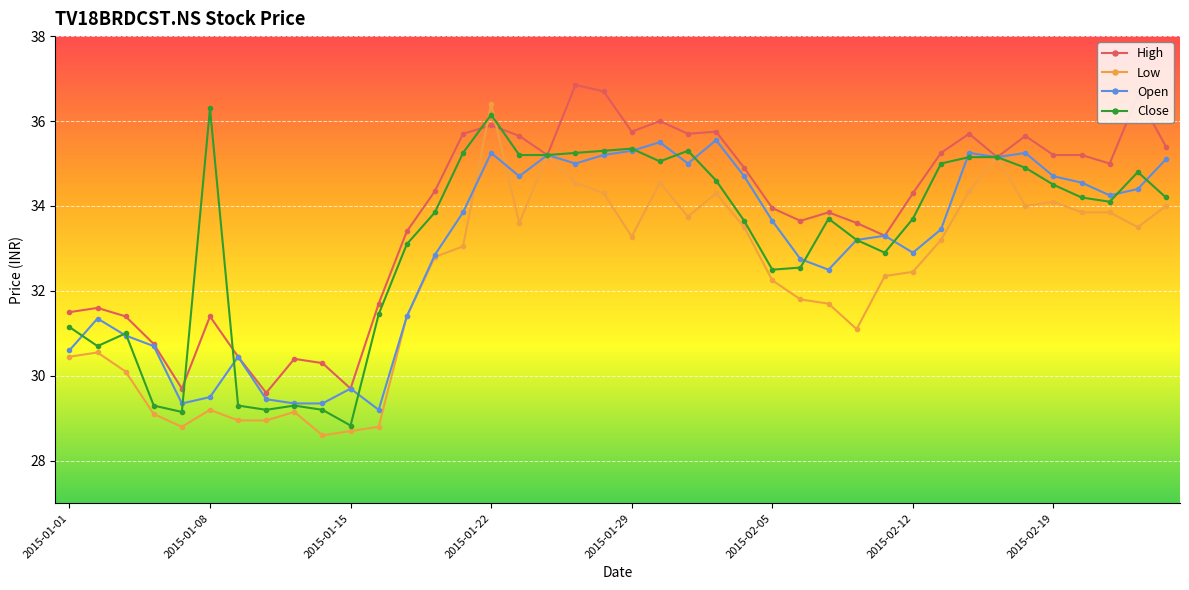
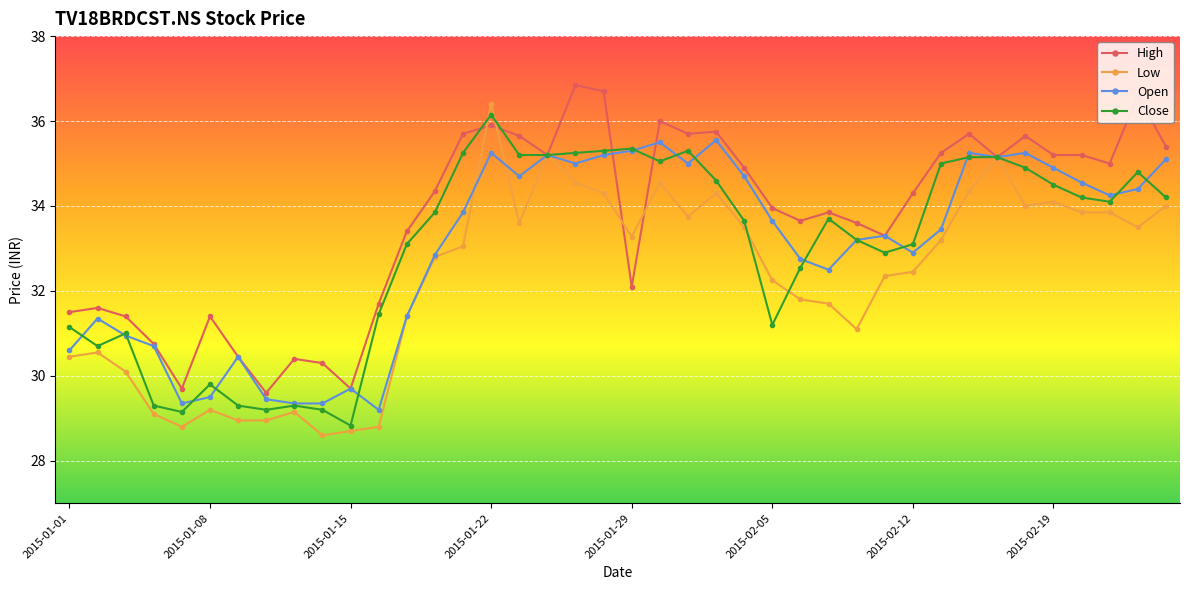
Close, 2015-01-08: 36.3 -> 29.8
High, 2015-01-29: 35.8 -> 32.1
Close, 2015-02-05: 32.5 -> 31.2
Close, 2015-02-12: 33.7 -> 33.1
Open, 2015-02-19: 34.7 -> 34.9
